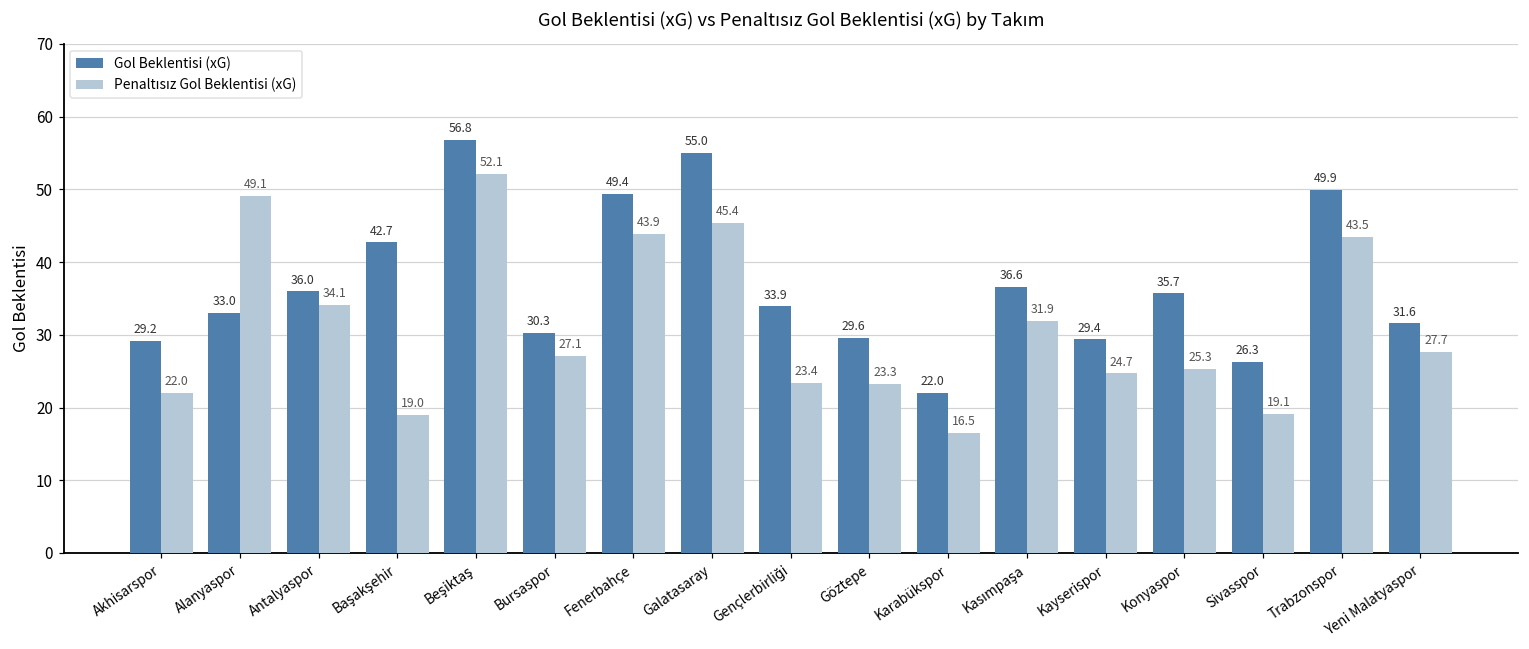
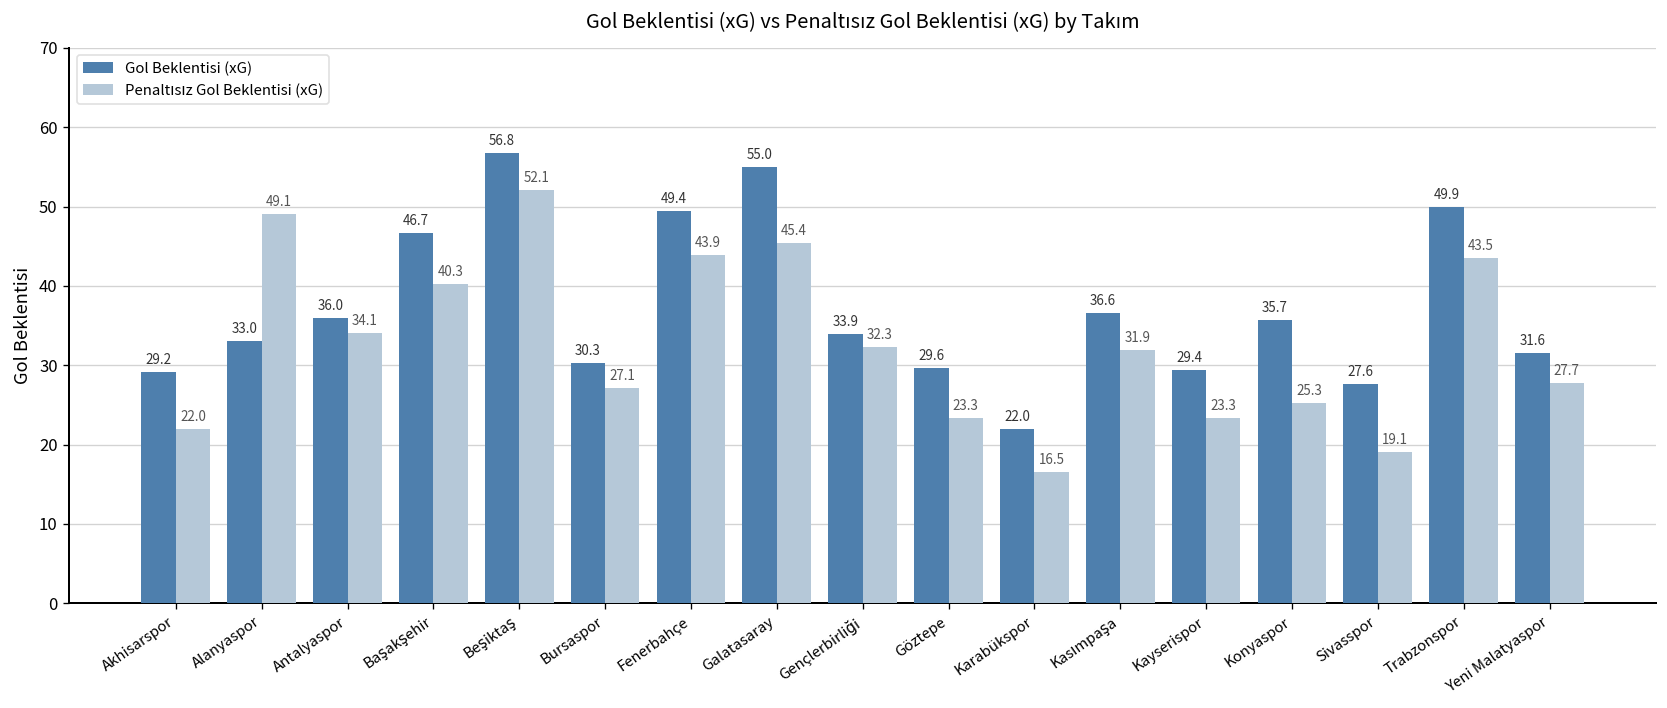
Gol Beklentisi (xG), Başakşehir: 42.7 -> 46.7
Penaltısız Gol Beklentisi (xG), Başakşehir: 19.0 -> 40.3
Penaltısız Gol Beklentisi (xG), Gençlerbirliği: 23.4 -> 32.3
Penaltısız Gol Beklentisi (xG), Kayserispor: 24.7 -> 23.3
Gol Beklentisi (xG), Sivasspor: 26.3 -> 27.6
